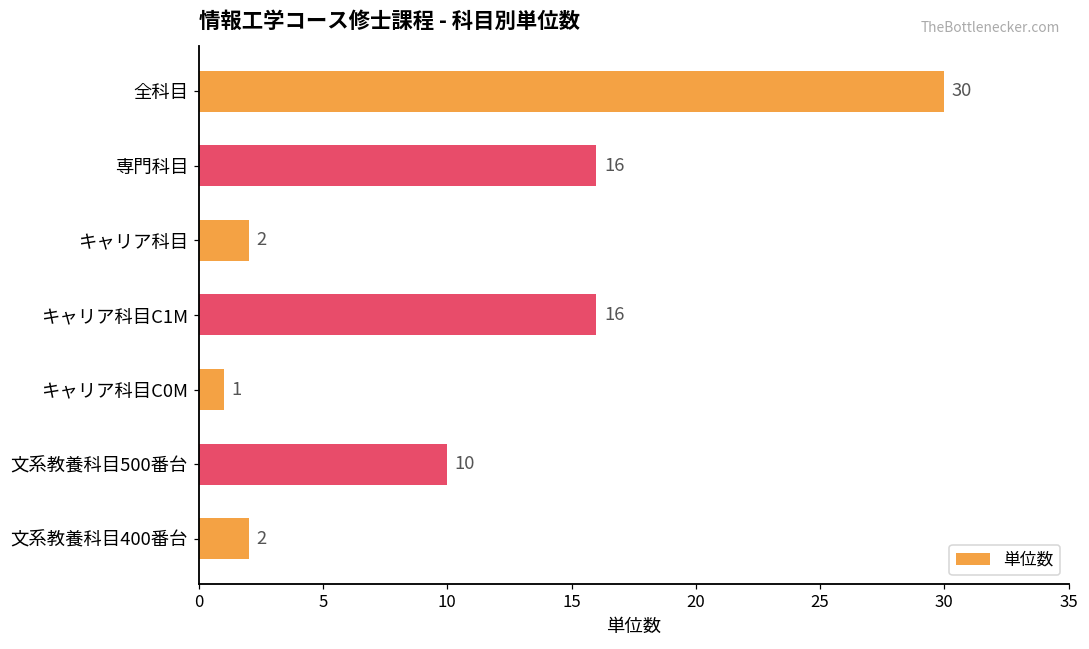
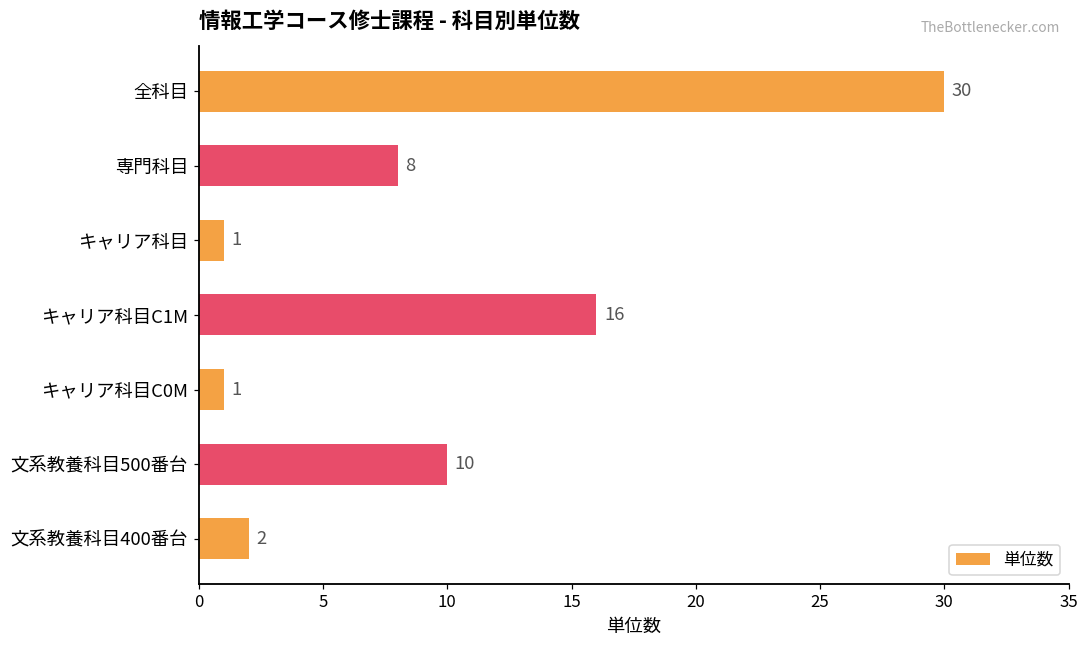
専門科目: 16 -> 8
キャリア科目: 2 -> 1
